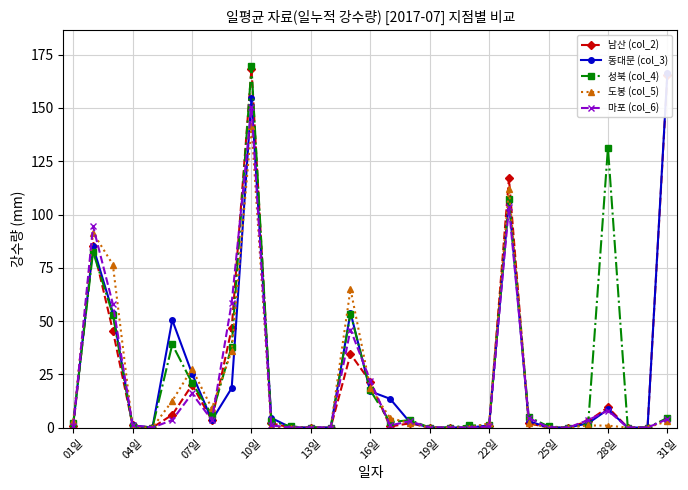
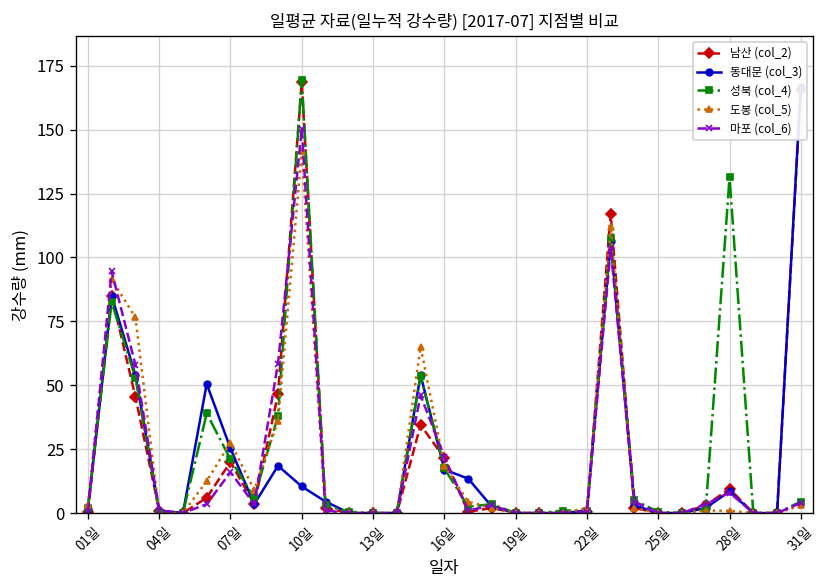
동대문 (col_3), 10일: 155 -> 10
